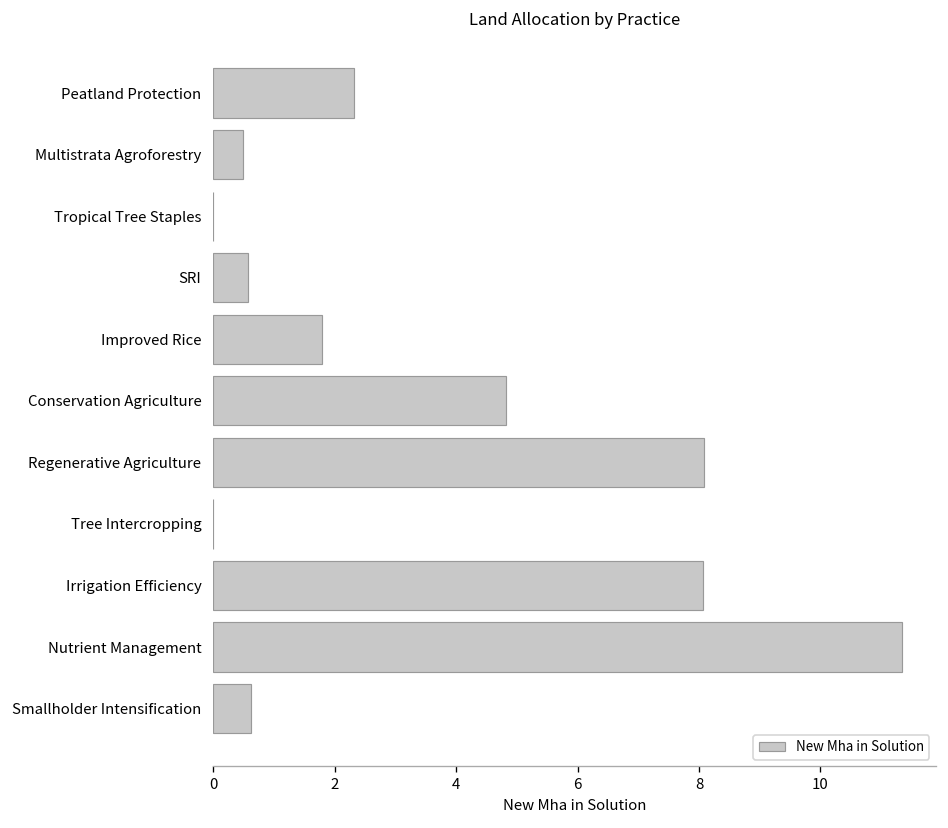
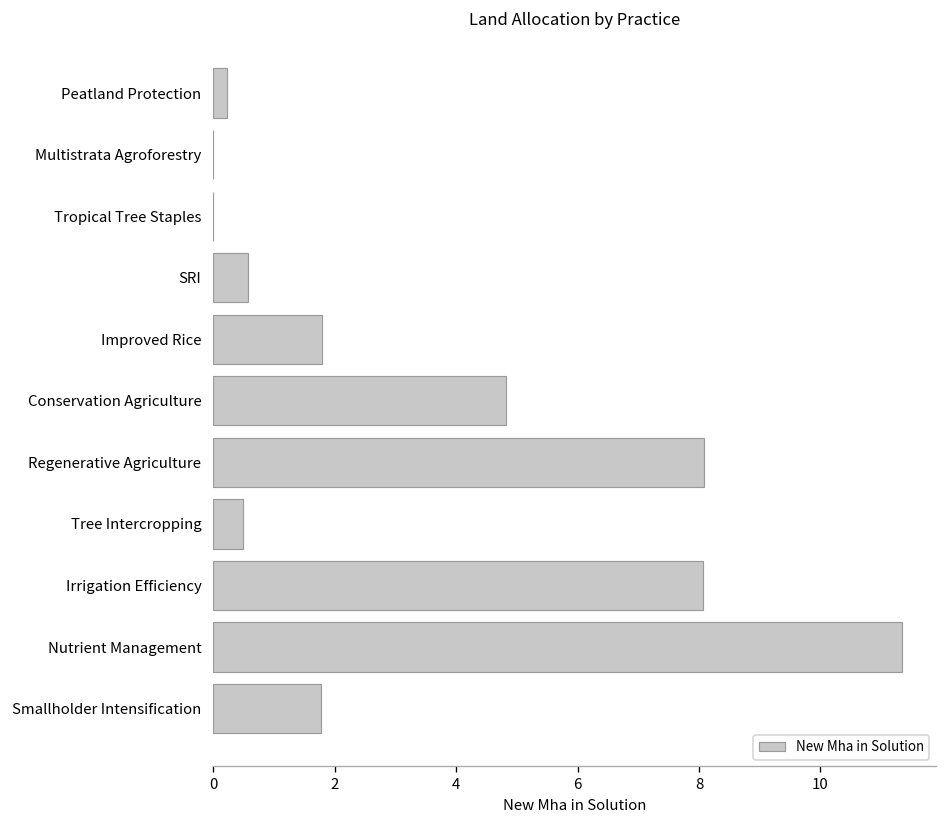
Peatland Protection: 2.3 -> 0.2
Multistrata Agroforestry: 0.5 -> 0.0
Tree Intercropping: 0.0 -> 0.5
Smallholder Intensification: 0.6 -> 1.8
